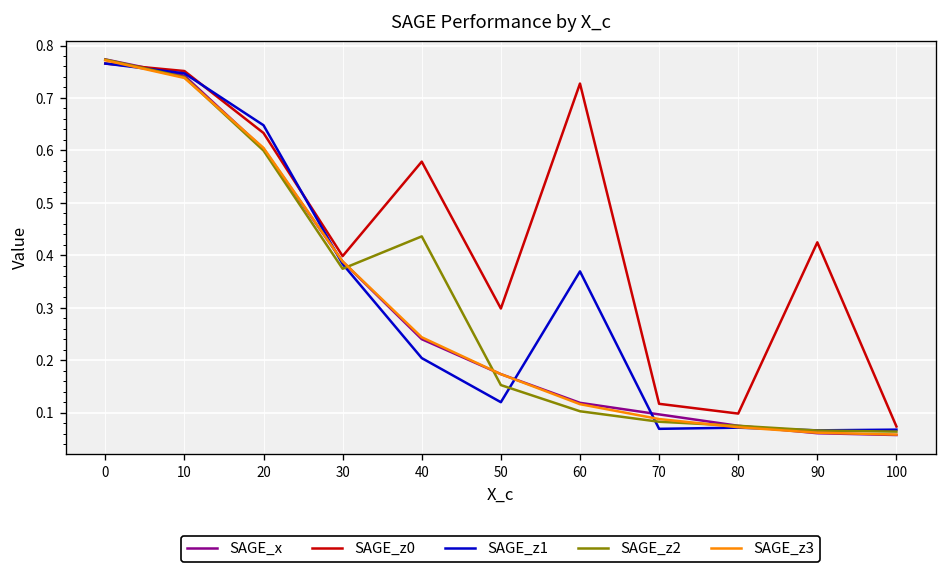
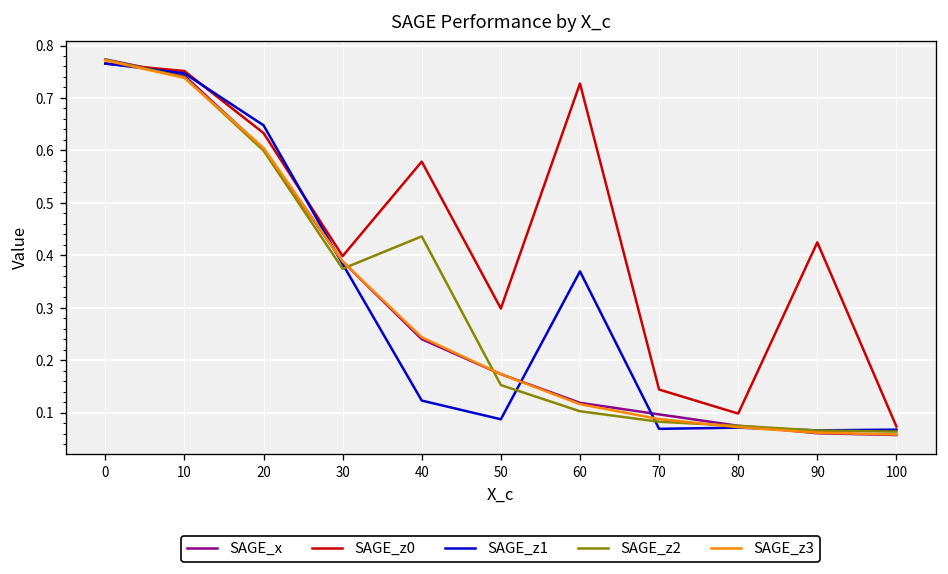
SAGE_z1, 40: 0.20 -> 0.12
SAGE_z1, 50: 0.12 -> 0.09
SAGE_z0, 70: 0.12 -> 0.14
